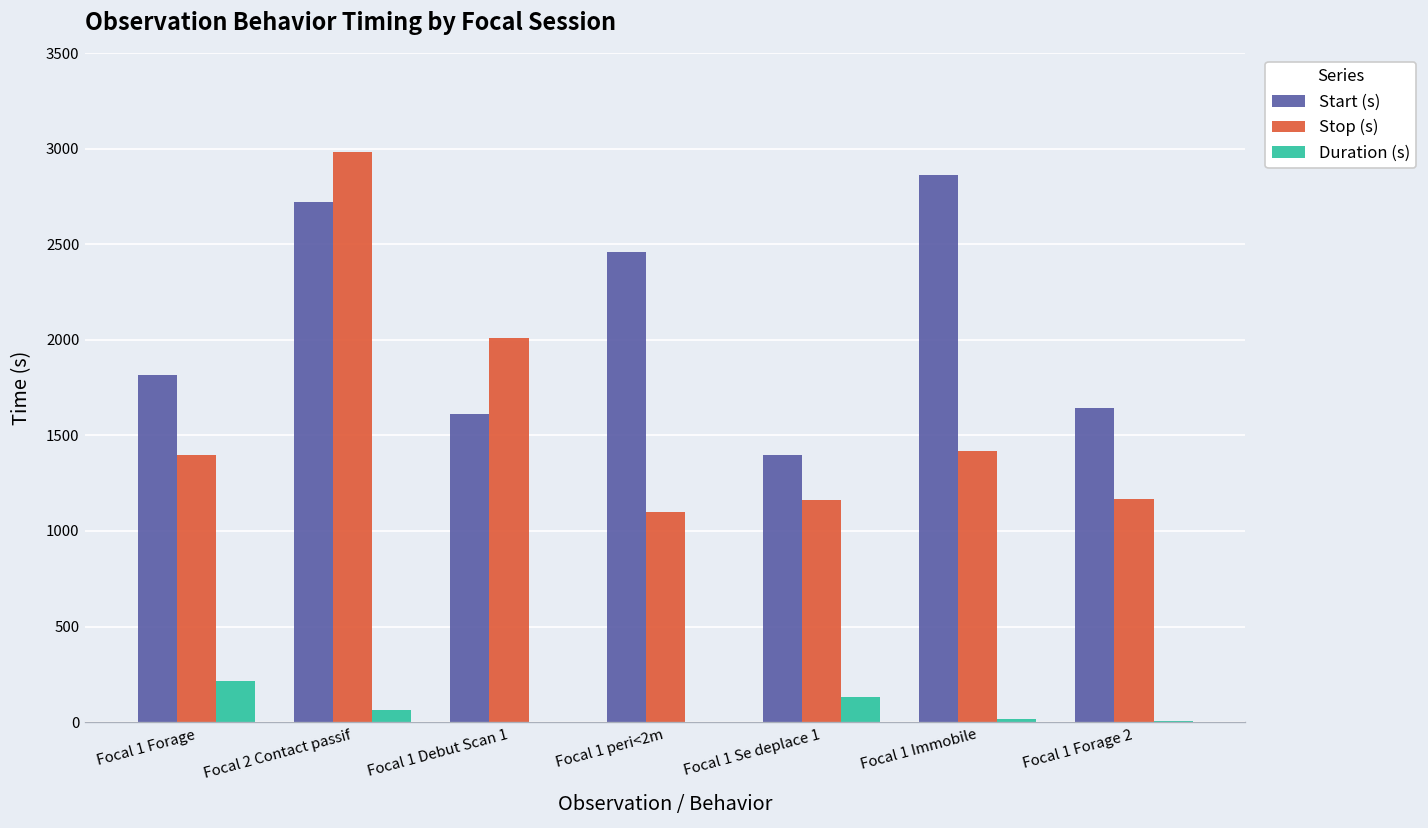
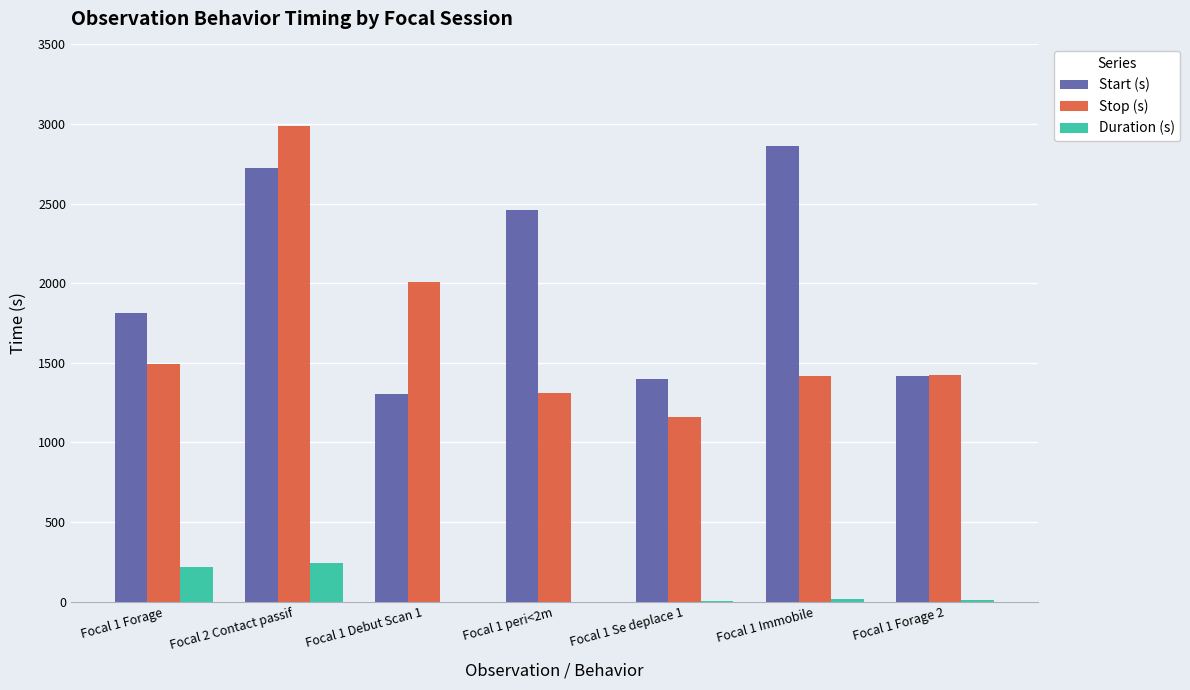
Stop (s), Focal 1 Forage: 1400 -> 1490
Duration (s), Focal 2 Contact passif: 60 -> 240
Start (s), Focal 1 Debut Scan 1: 1610 -> 1310
Stop (s), Focal 1 peri<2m: 1100 -> 1310
Duration (s), Focal 1 Se deplace 1: 130 -> 0
Start (s), Focal 1 Forage 2: 1650 -> 1420
Stop (s), Focal 1 Forage 2: 1170 -> 1420
